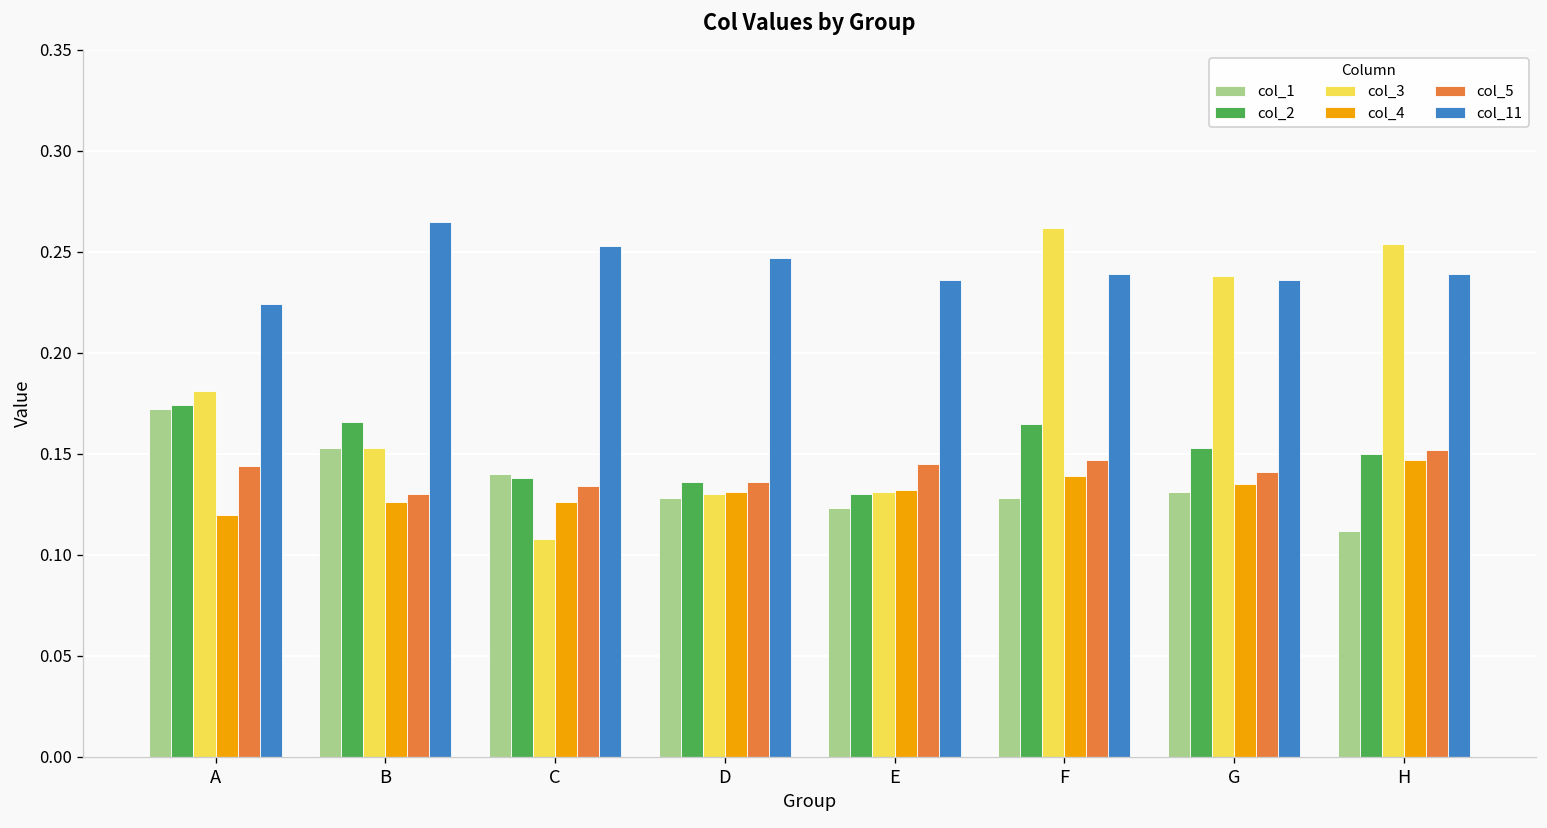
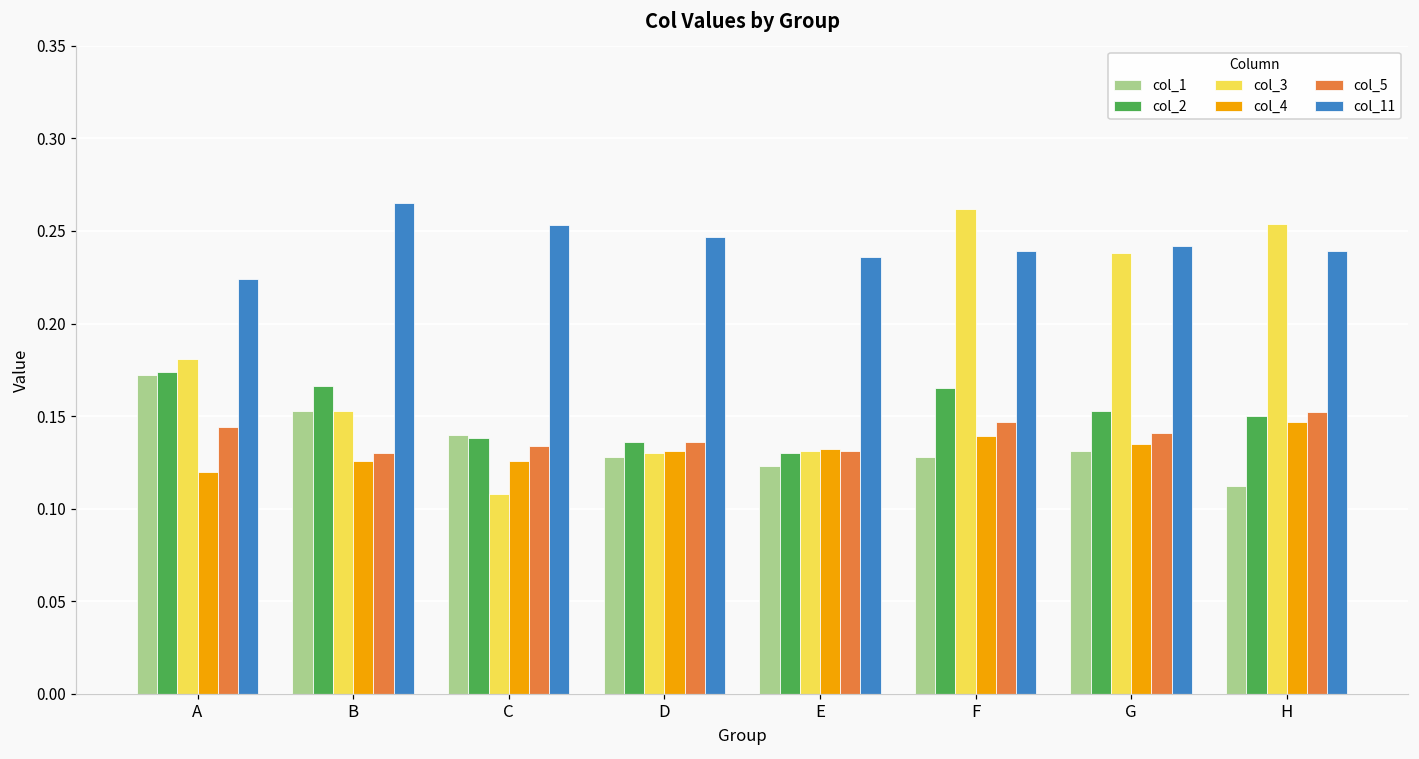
col_5, E: 0.145 -> 0.131
col_11, G: 0.236 -> 0.242
